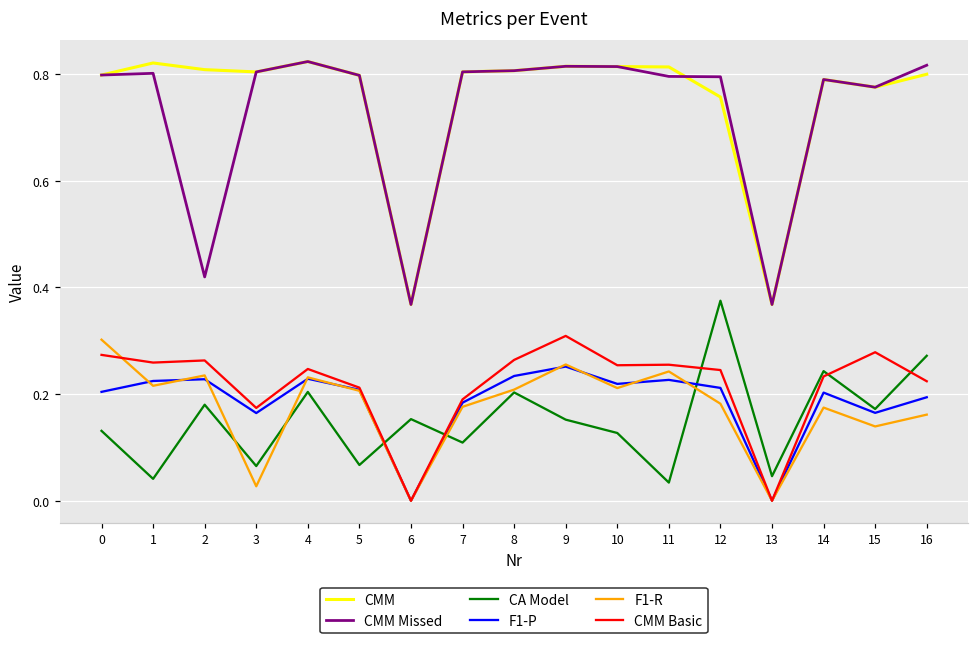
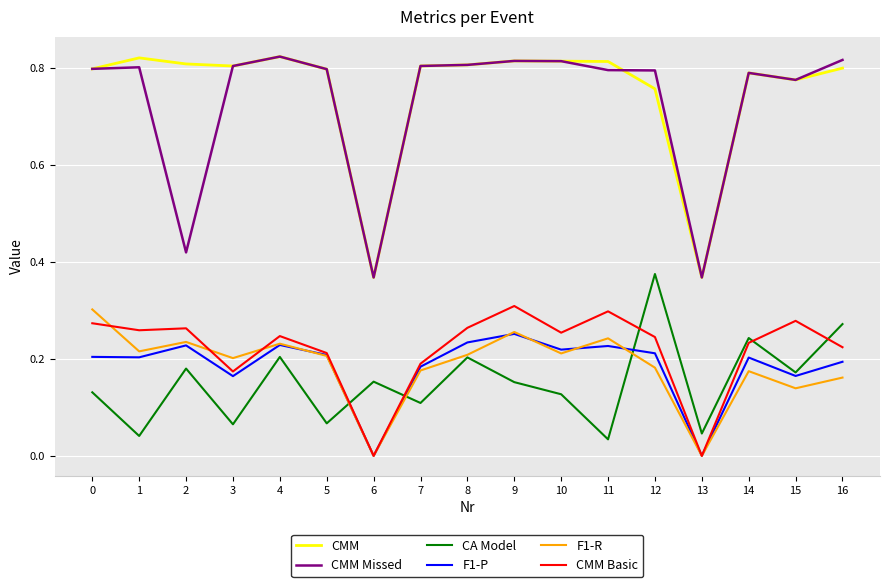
F1-P, 1: 0.22 -> 0.20
F1-R, 3: 0.03 -> 0.20
CMM Basic, 11: 0.26 -> 0.30
